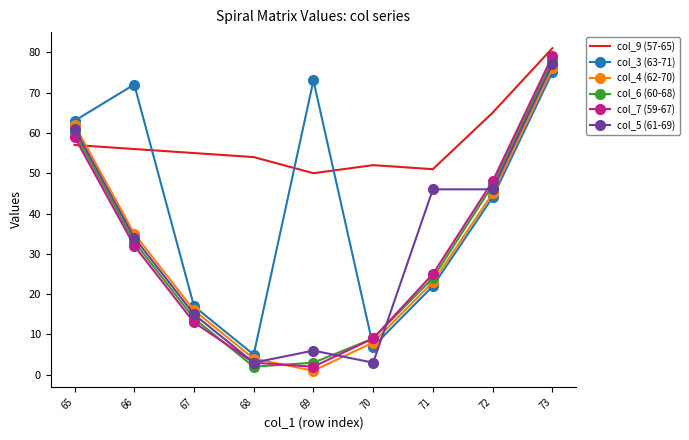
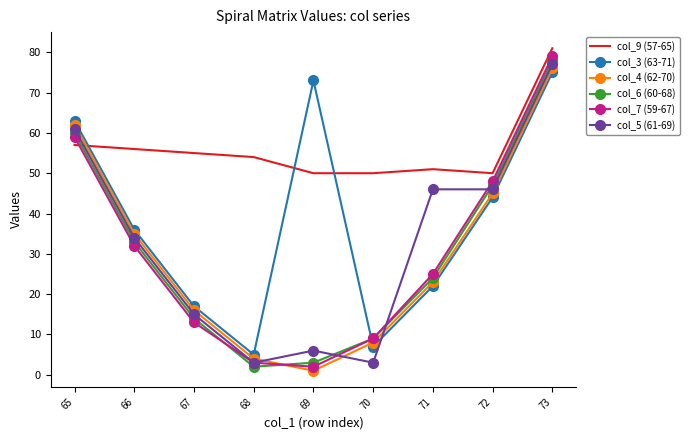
col_3 (63-71), 66: 72 -> 36
col_9 (57-65), 70: 52 -> 50
col_9 (57-65), 72: 65 -> 50
